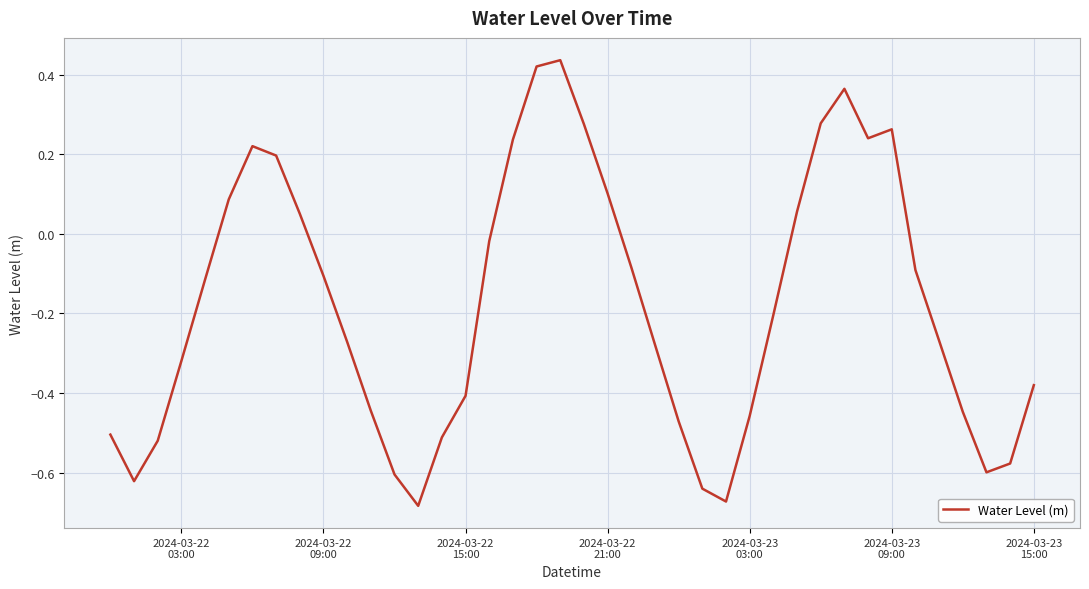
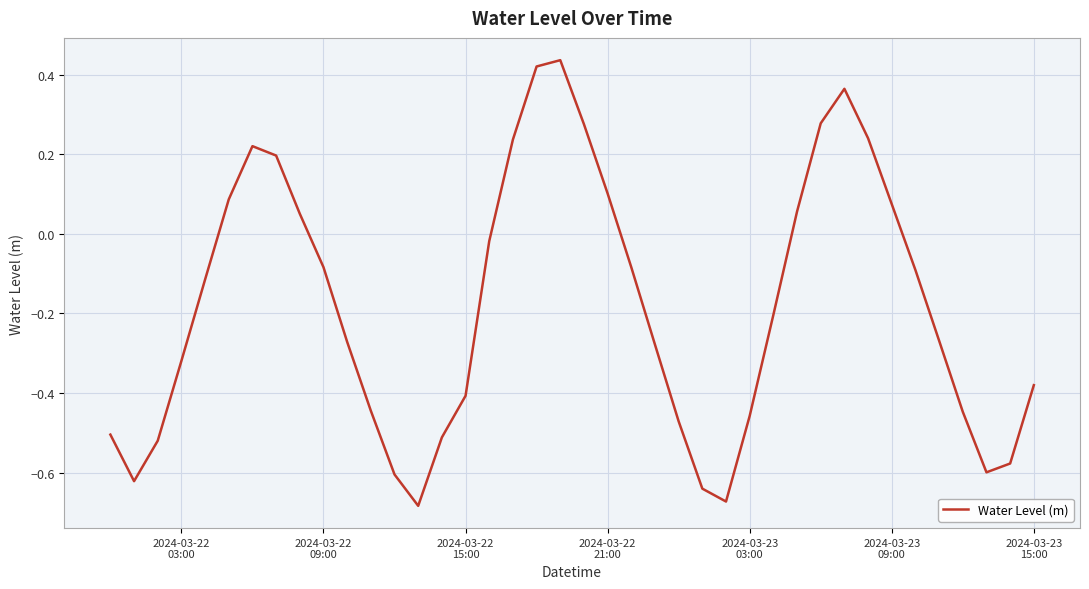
2024-03-22 09:00: -0.11 -> -0.08
2024-03-23 09:00: 0.26 -> 0.07
